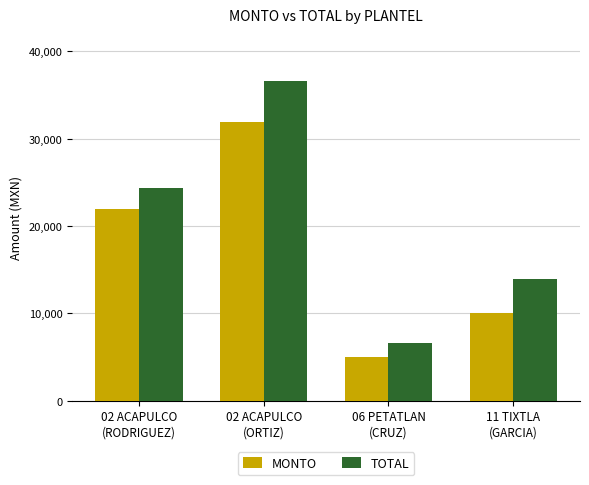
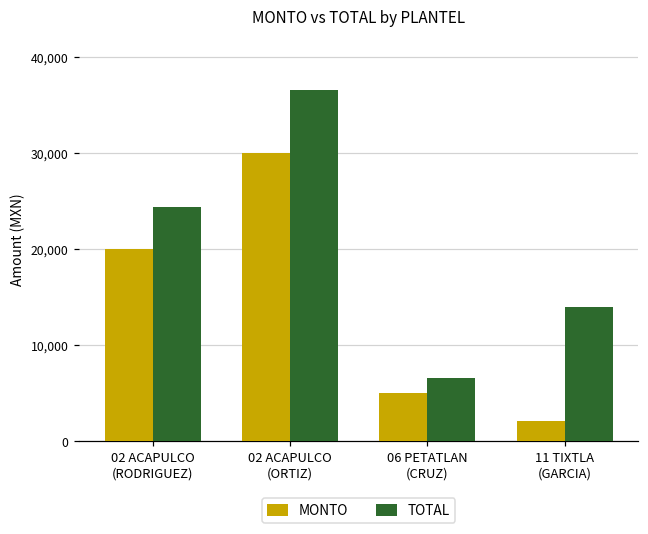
MONTO, 02 ACAPULCO (RODRIGUEZ): 22,000 -> 20,000
MONTO, 02 ACAPULCO (ORTIZ): 32,000 -> 30,000
MONTO, 11 TIXTLA (GARCIA): 10,000 -> 2,000
